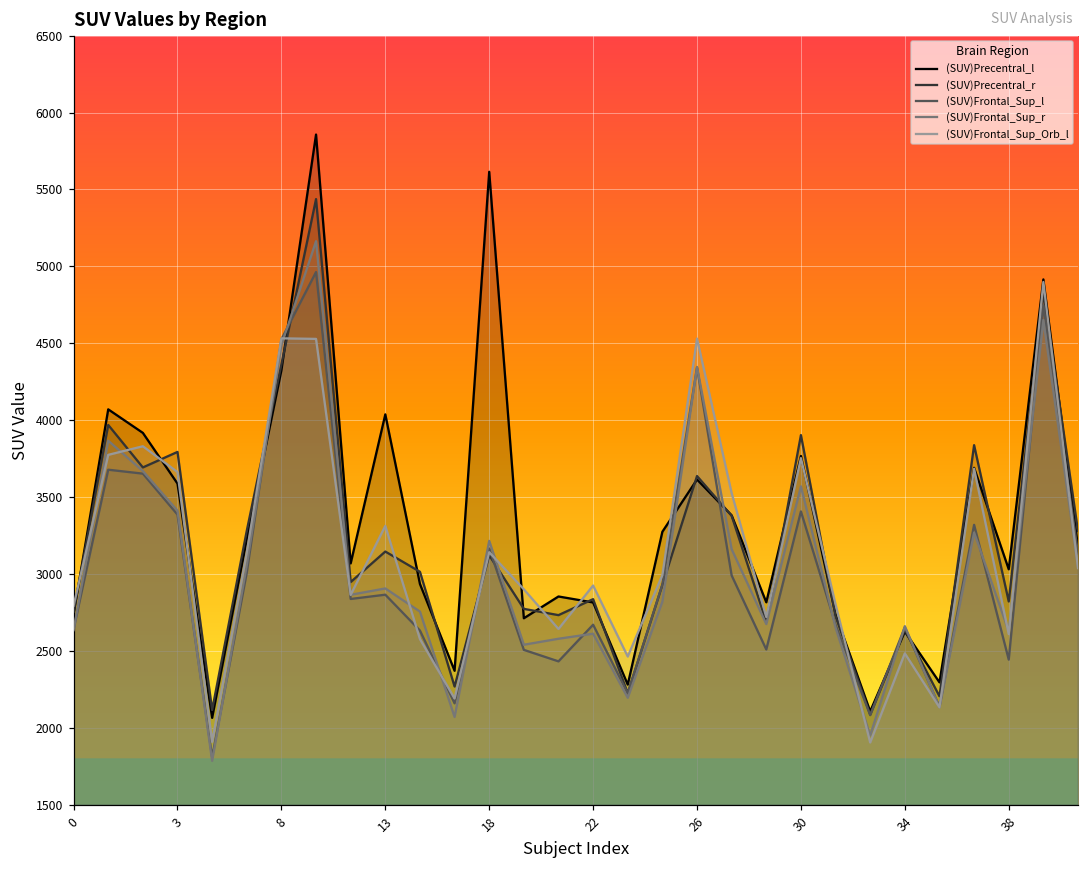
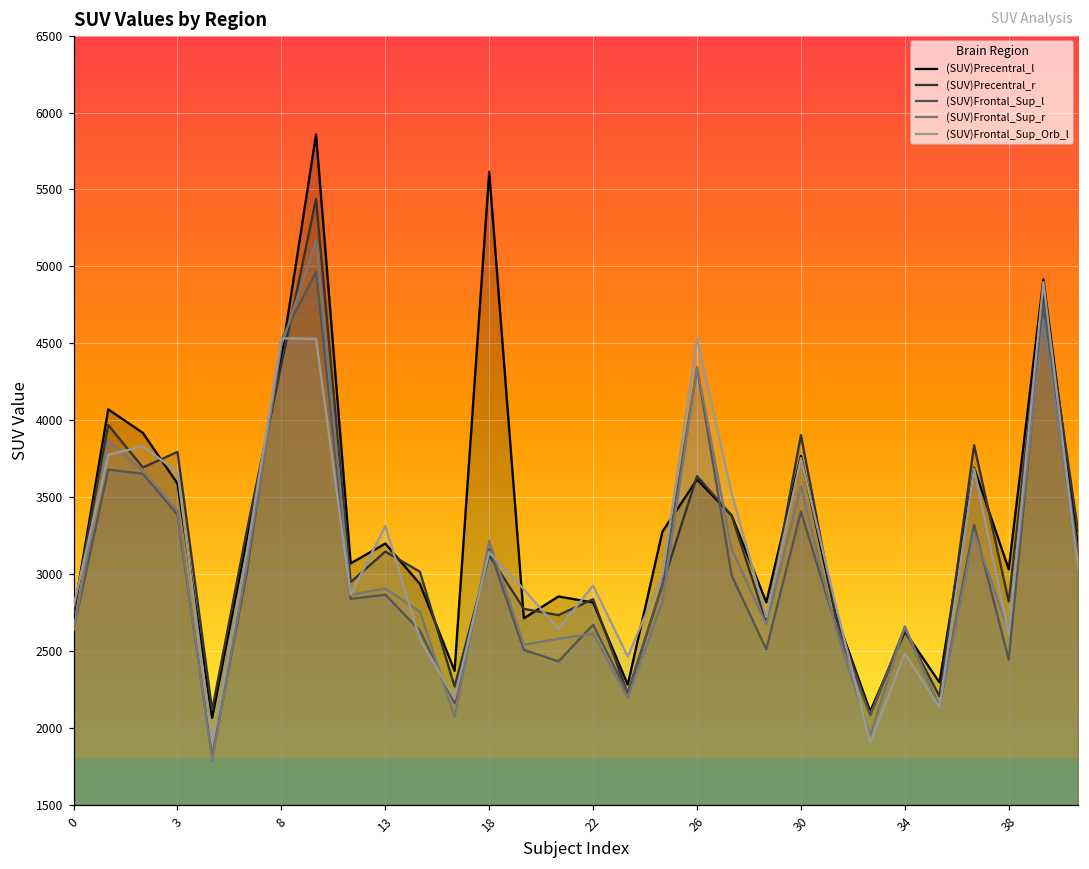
(SUV)Precentral_l, 8: 4320 -> 4410
(SUV)Precentral_l, 13: 4040 -> 3200
